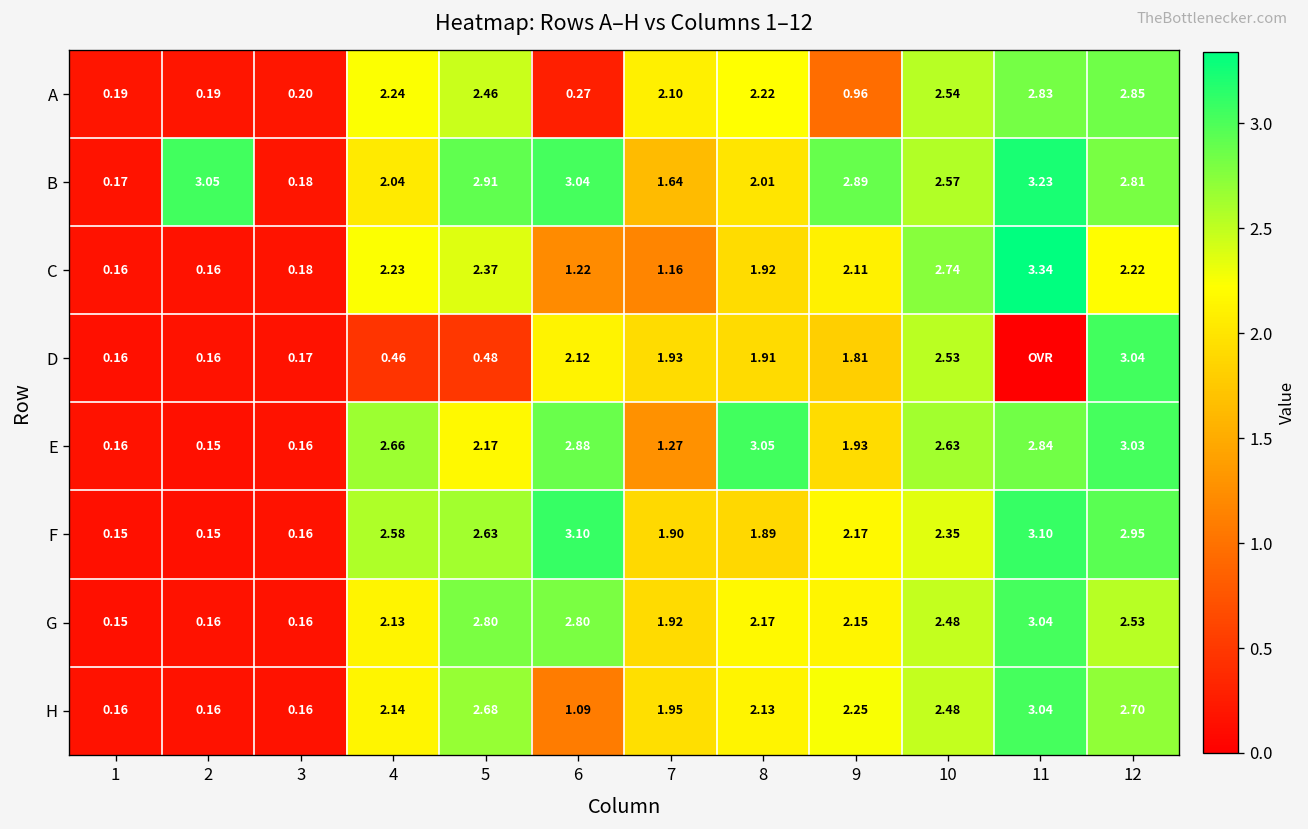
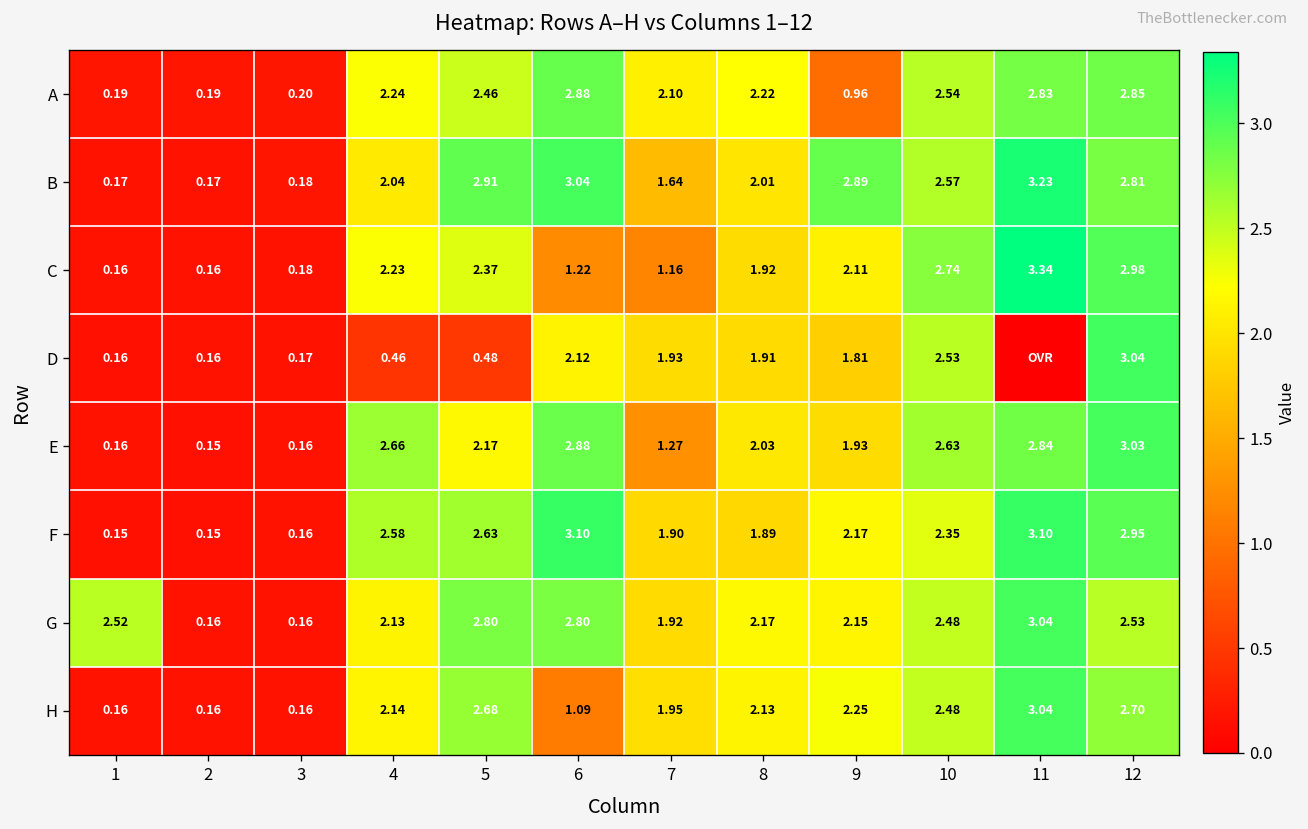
A, 6: 0.27 -> 2.88
B, 2: 3.05 -> 0.17
C, 12: 2.22 -> 2.98
E, 8: 3.05 -> 2.03
G, 1: 0.15 -> 2.52
